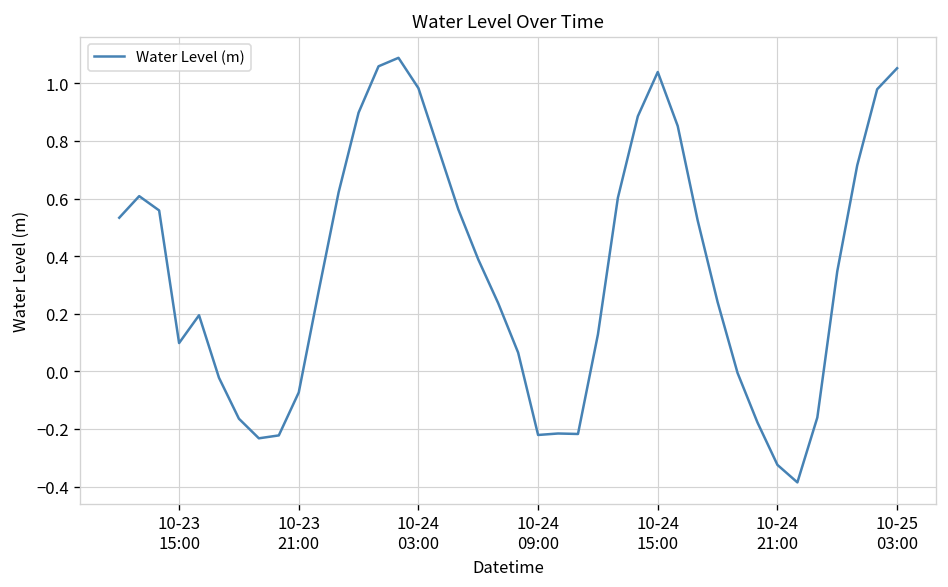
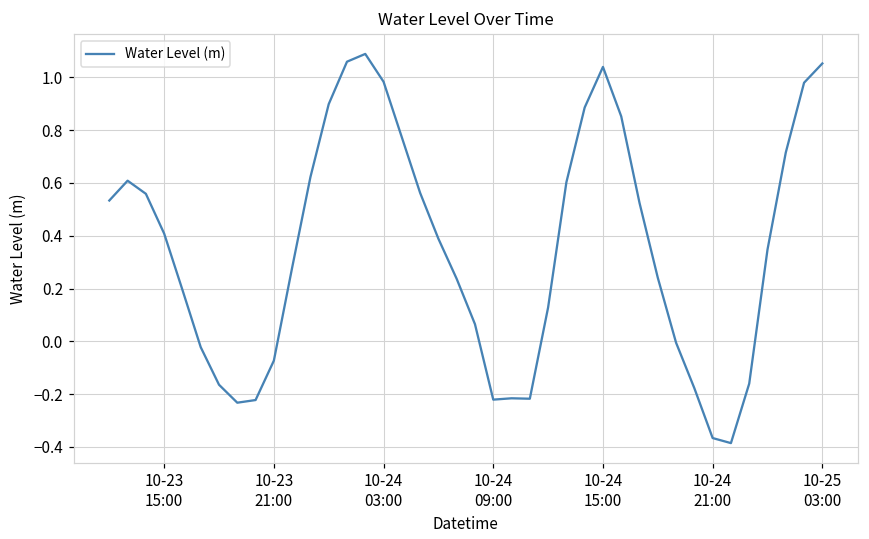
10-23 15:00: 0.10 -> 0.41
10-24 21:00: -0.32 -> -0.37
